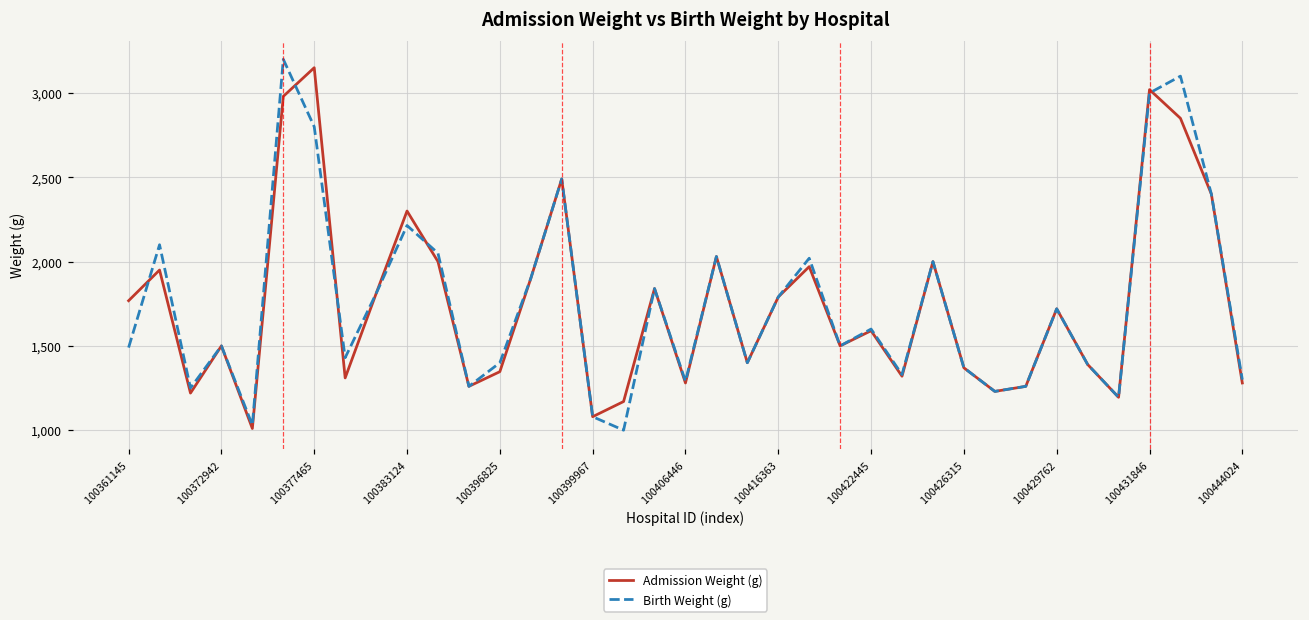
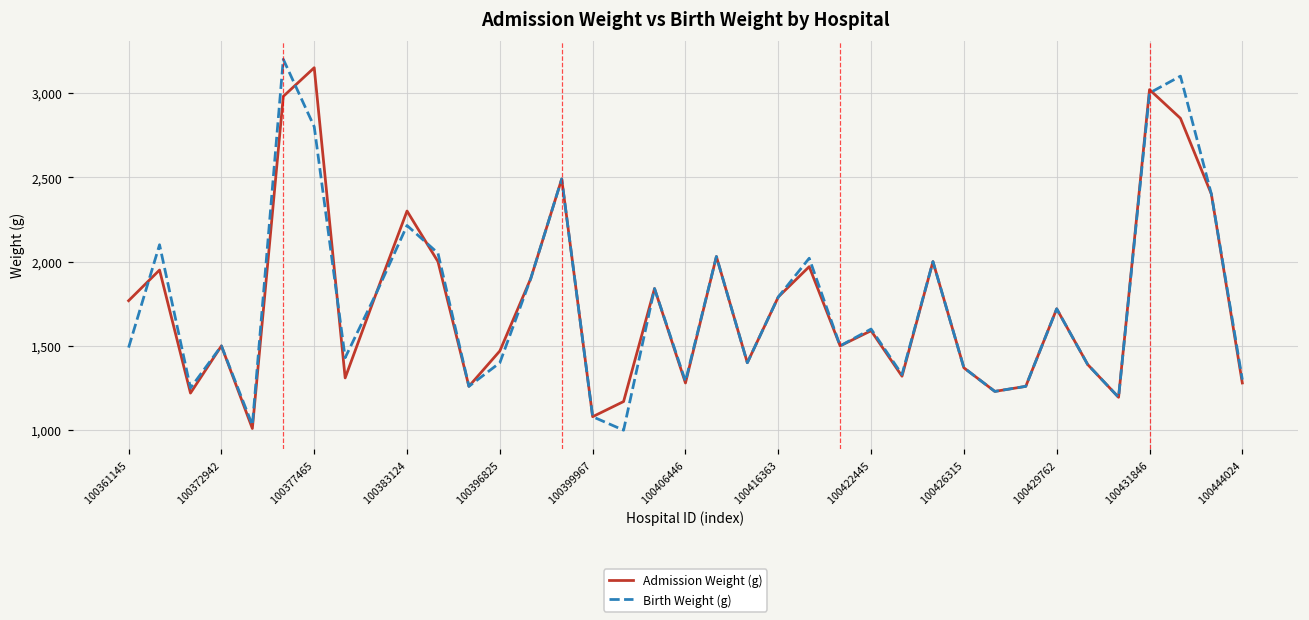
Admission Weight (g), 100396825: 1,350 -> 1,470
